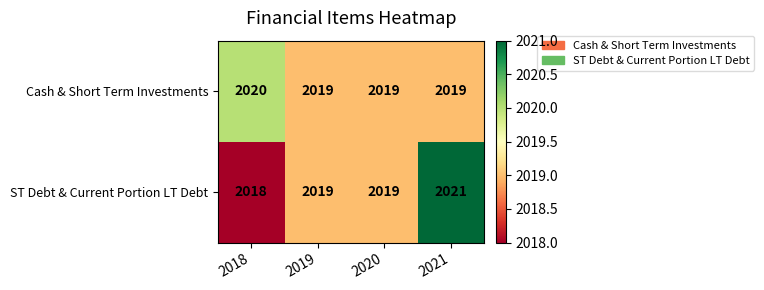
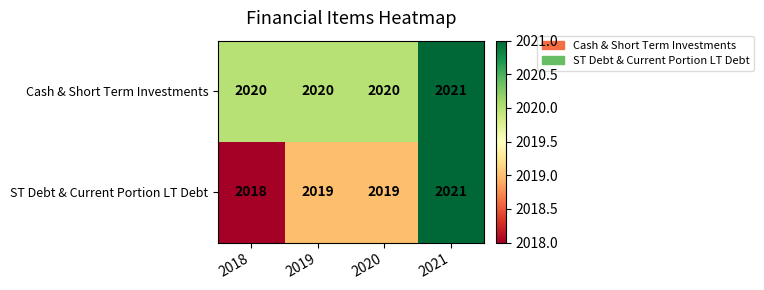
Cash & Short Term Investments, 2019: 2019 -> 2020
Cash & Short Term Investments, 2020: 2019 -> 2020
Cash & Short Term Investments, 2021: 2019 -> 2021
